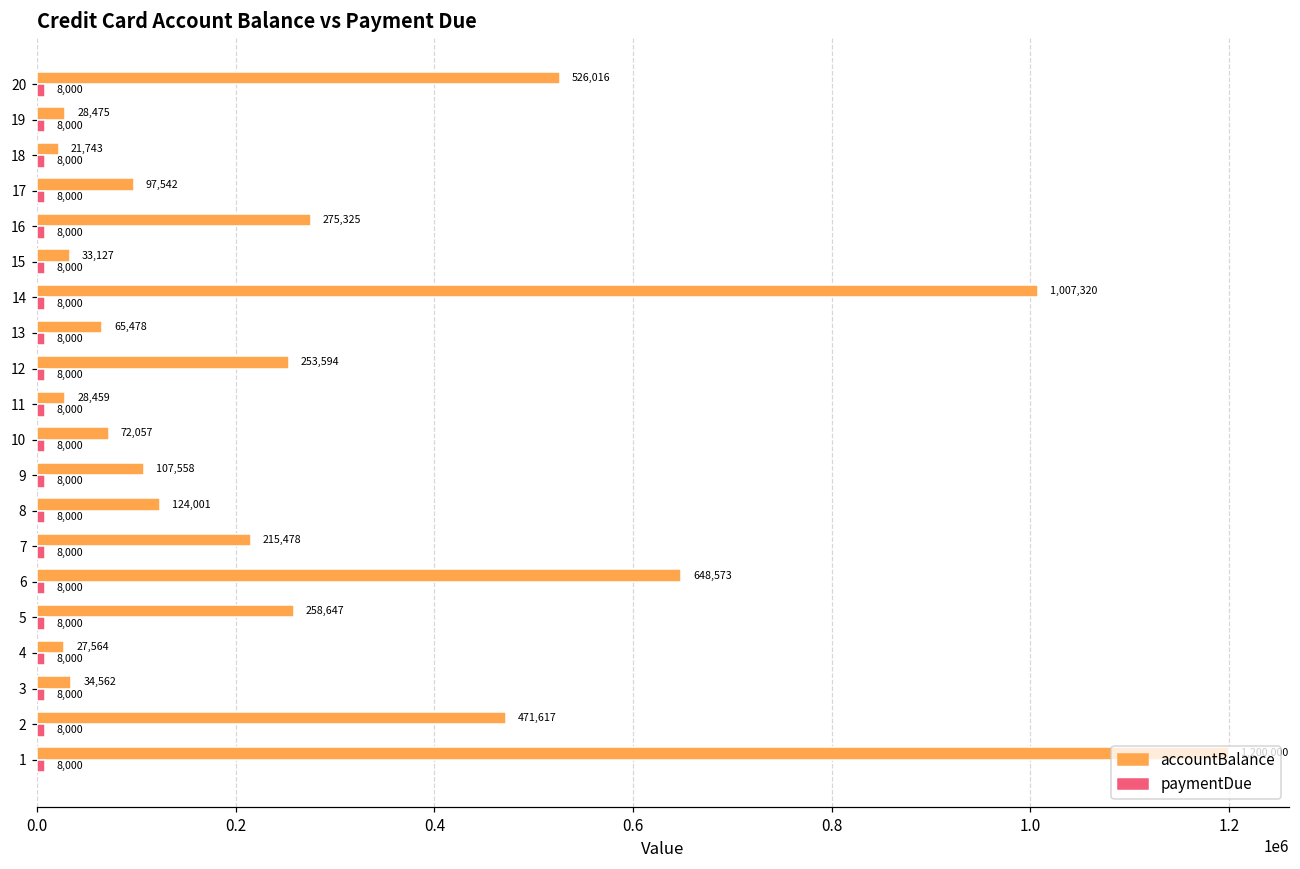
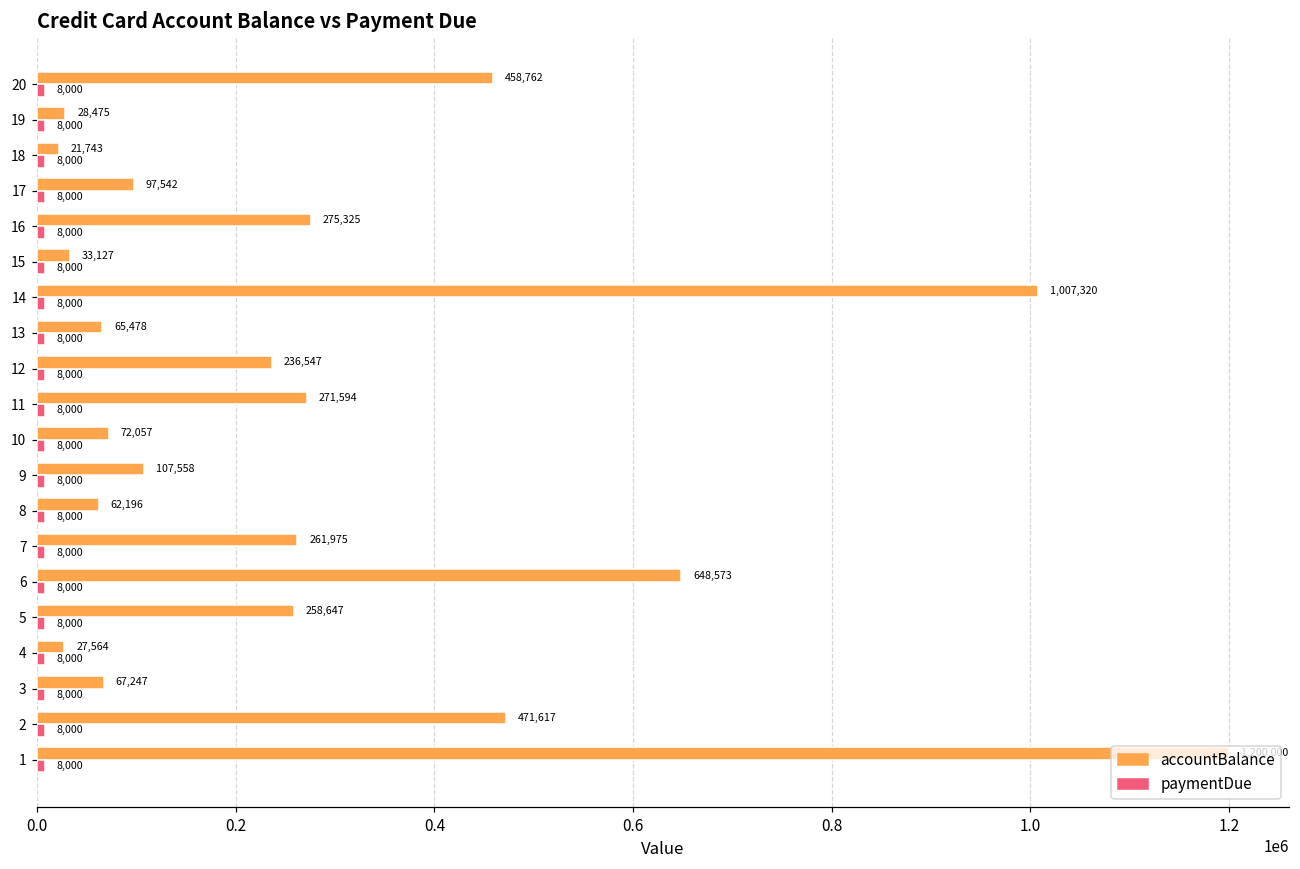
accountBalance, 20: 526,016 -> 458,762
accountBalance, 12: 253,594 -> 236,547
accountBalance, 11: 28,459 -> 271,594
accountBalance, 8: 124,001 -> 62,196
accountBalance, 7: 215,478 -> 261,975
accountBalance, 3: 34,562 -> 67,247
